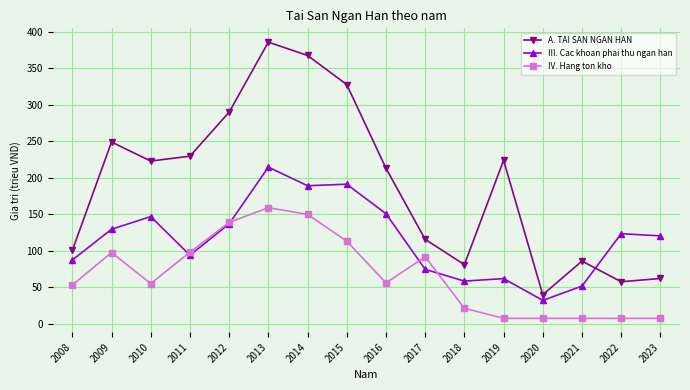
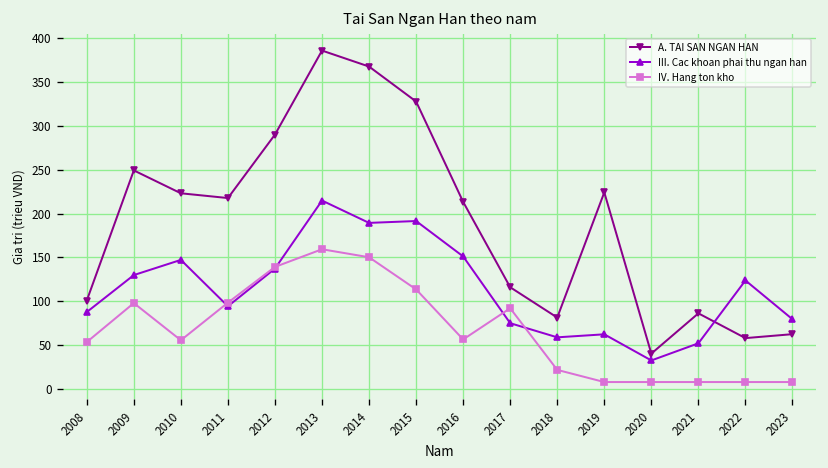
A. TAI SAN NGAN HAN, 2011: 230 -> 220
III. Cac khoan phai thu ngan han, 2023: 120 -> 80
